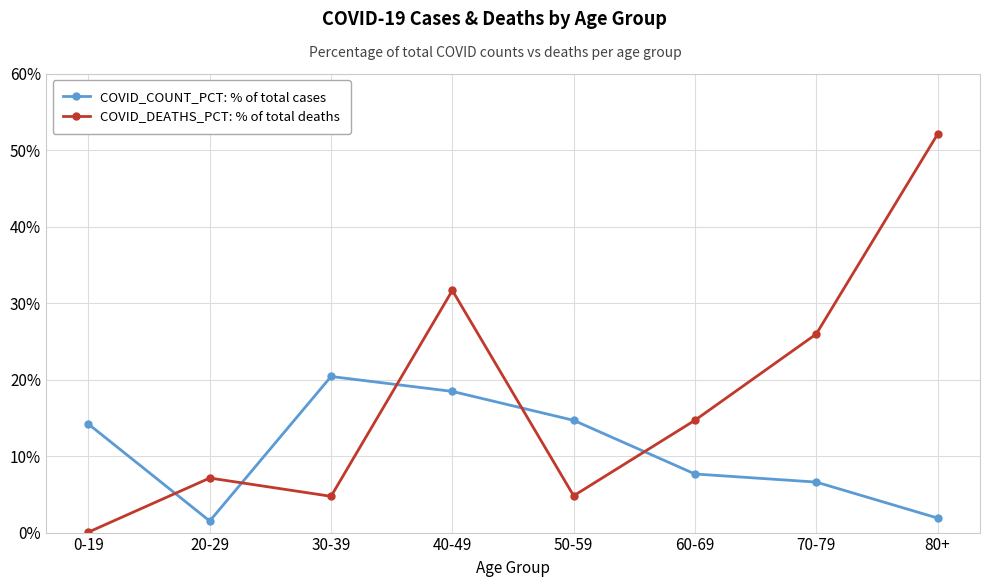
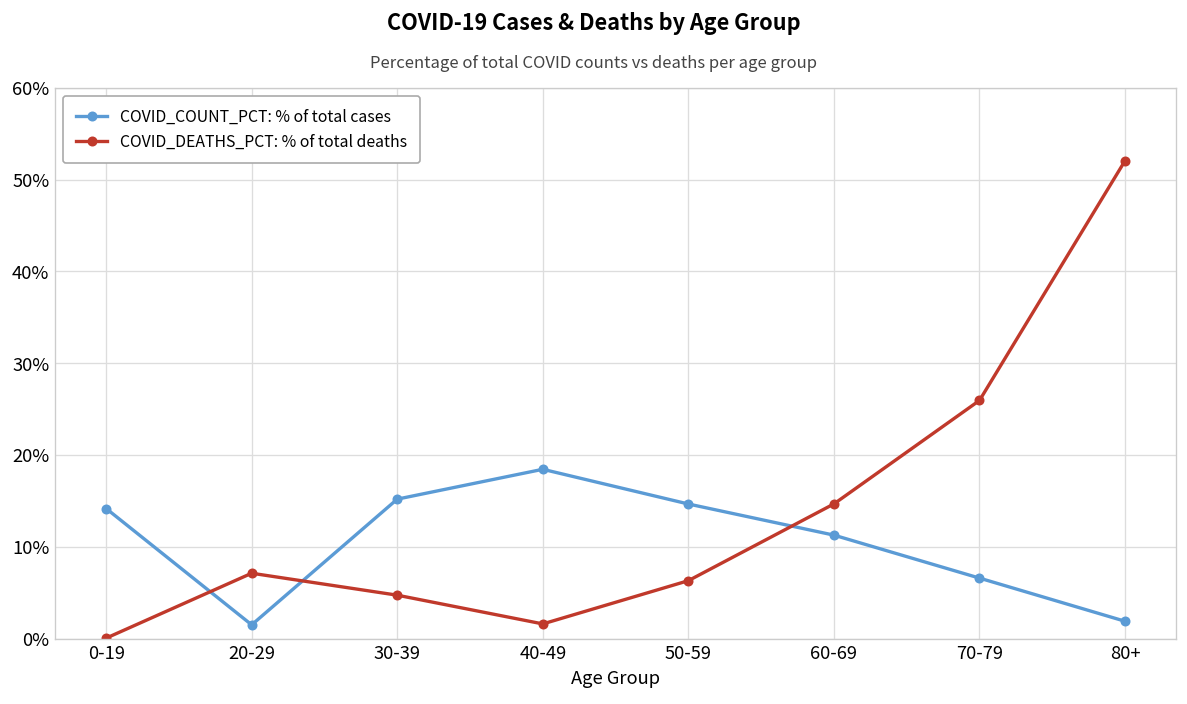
COVID_COUNT_PCT: % of total cases, 30-39: 20% -> 15%
COVID_DEATHS_PCT: % of total deaths, 40-49: 32% -> 2%
COVID_DEATHS_PCT: % of total deaths, 50-59: 5% -> 6%
COVID_COUNT_PCT: % of total cases, 60-69: 8% -> 11%
